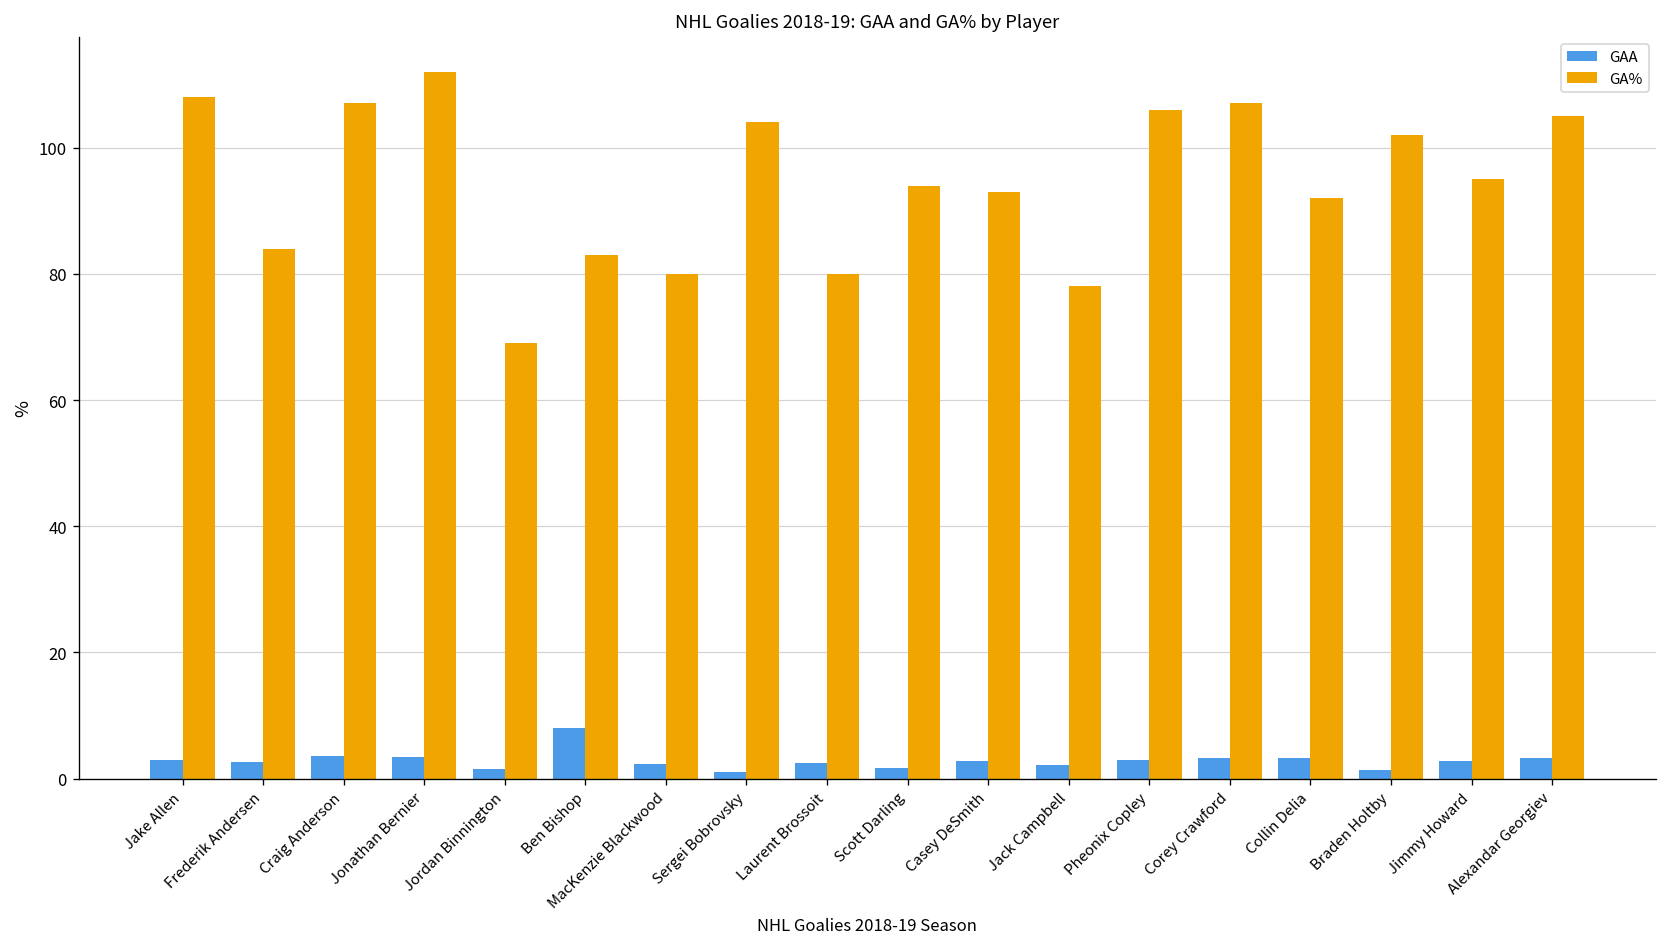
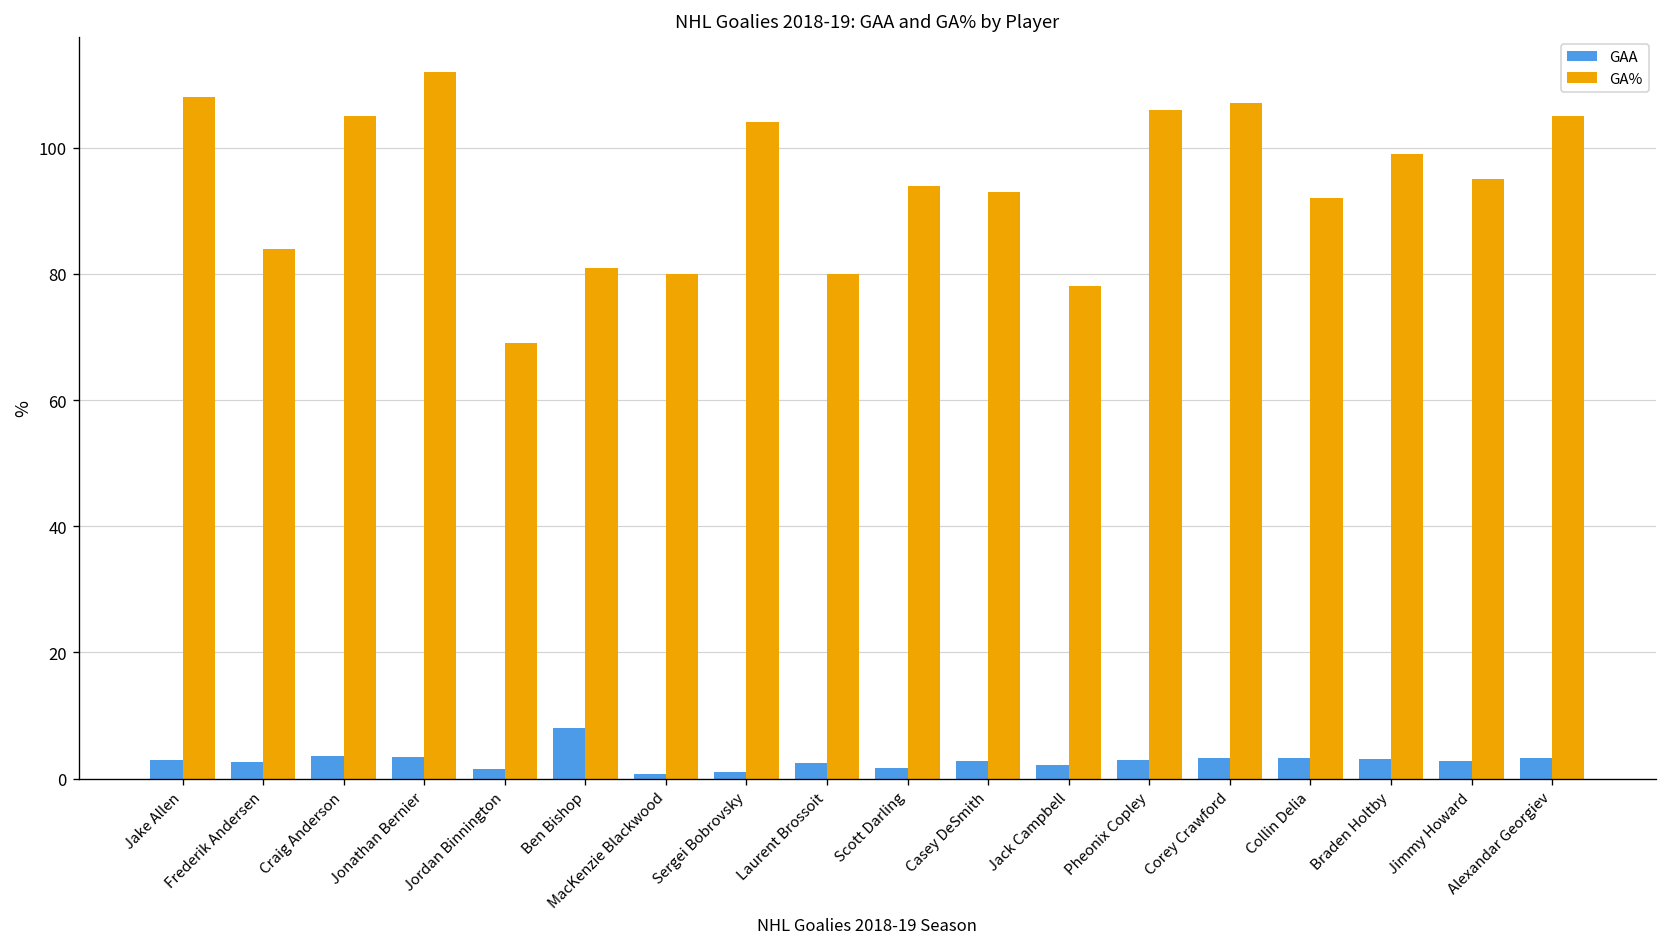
GA%, Craig Anderson: 107 -> 105
GA%, Ben Bishop: 83 -> 81
GAA, MacKenzie Blackwood: 2 -> 1
GAA, Braden Holtby: 1 -> 3
GA%, Braden Holtby: 102 -> 99
